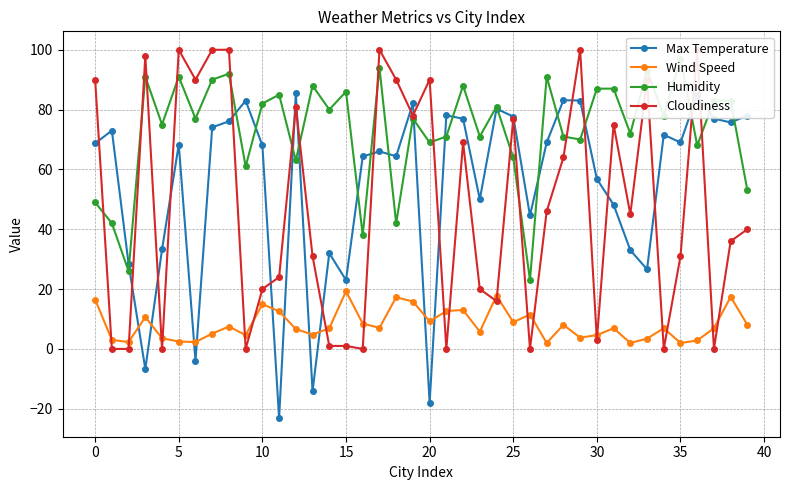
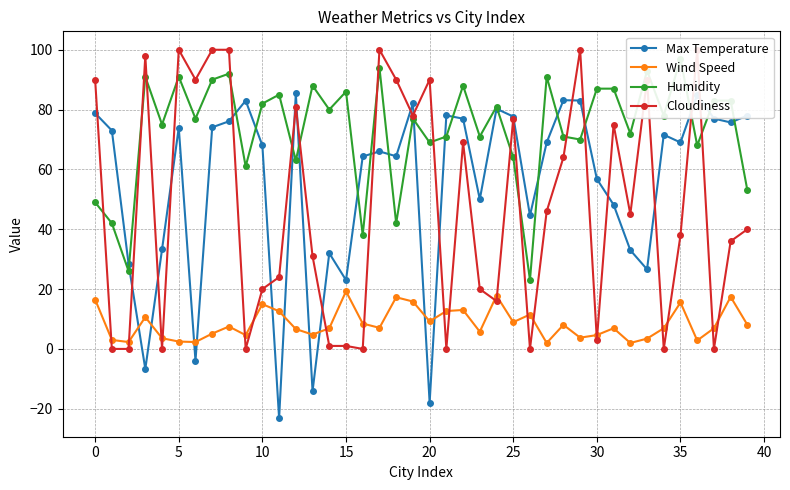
Max Temperature, 0: 69 -> 79
Max Temperature, 5: 68 -> 74
Wind Speed, 35: 2 -> 16
Cloudiness, 35: 31 -> 38
